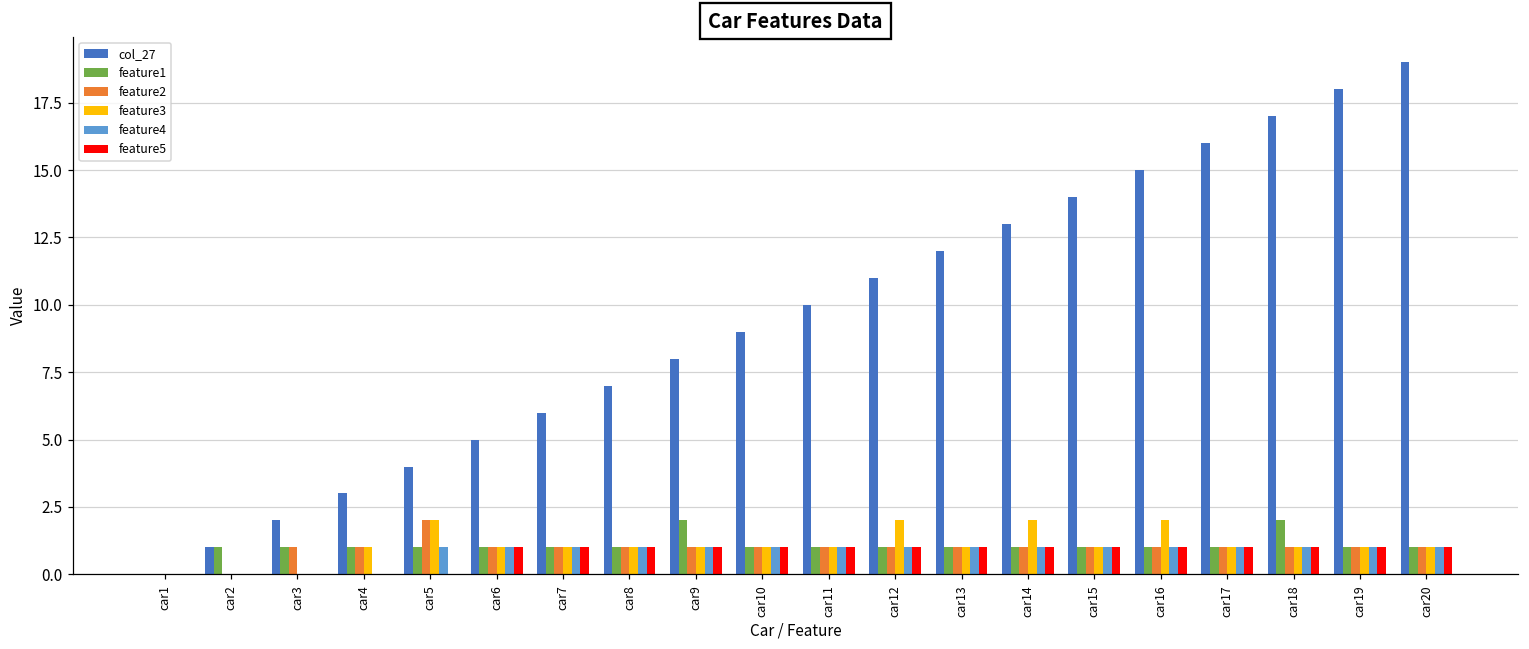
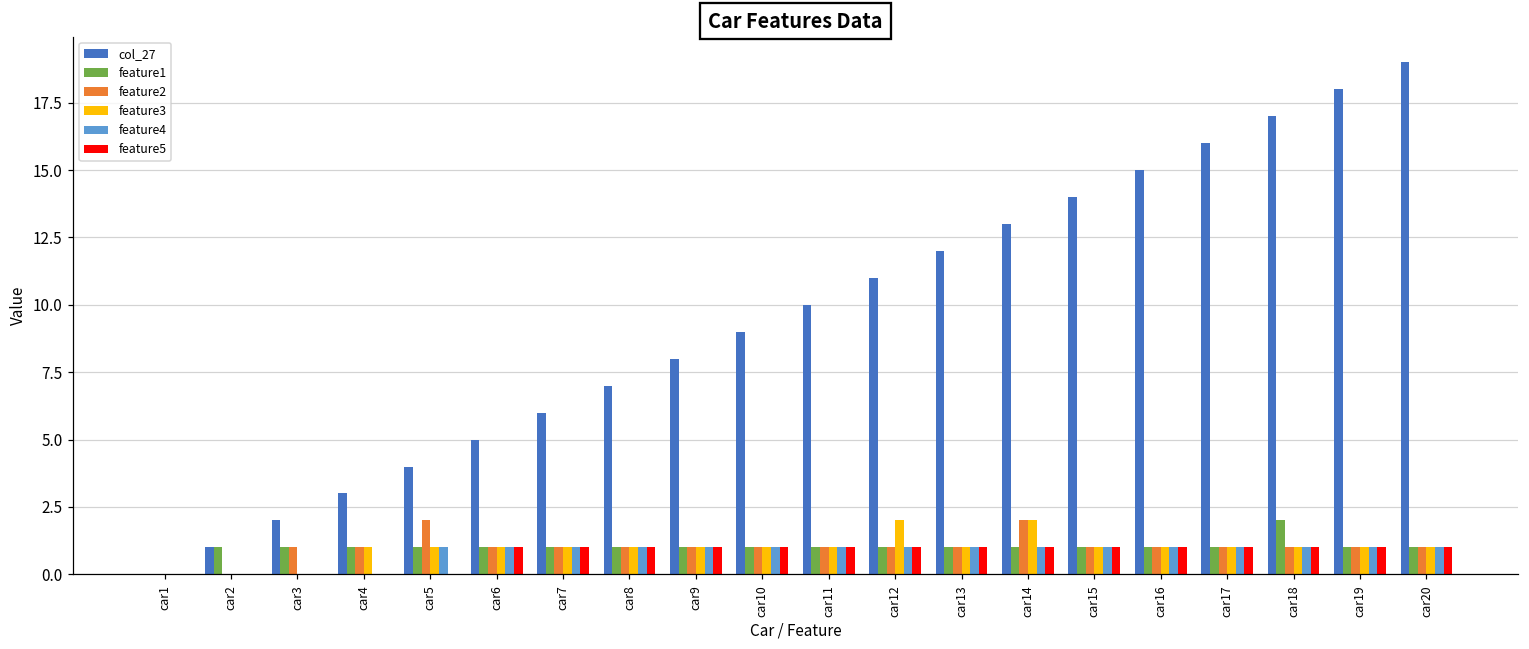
feature3, car5: 2 -> 1
feature1, car9: 2 -> 1
feature2, car14: 1 -> 2
feature3, car16: 2 -> 1
